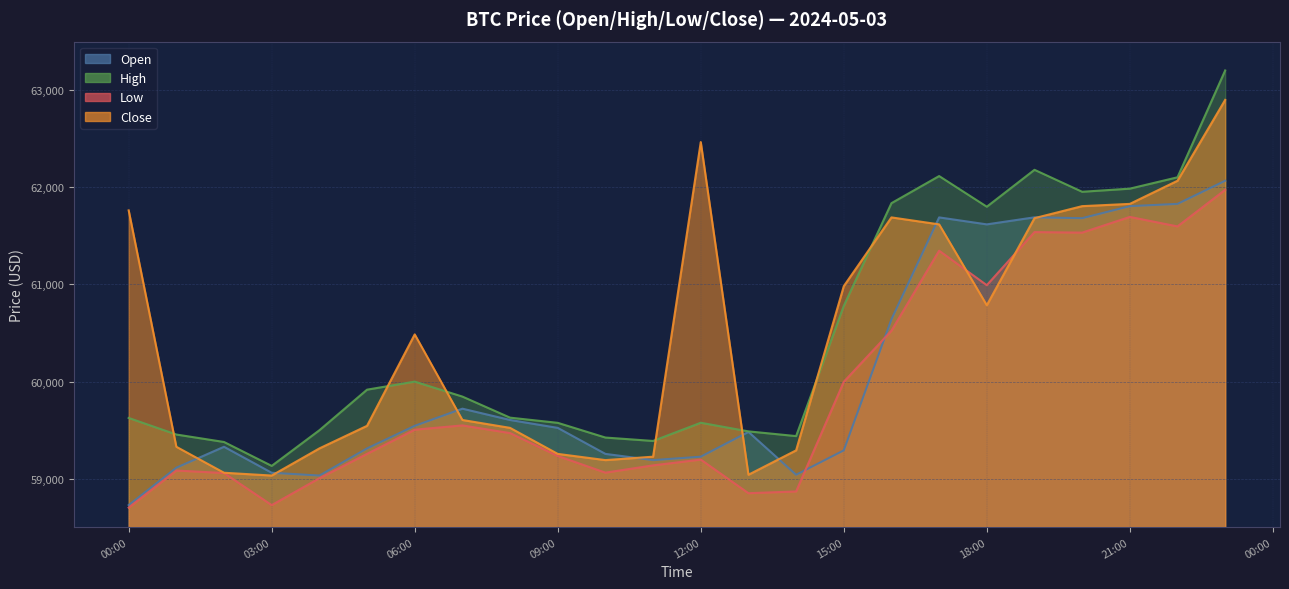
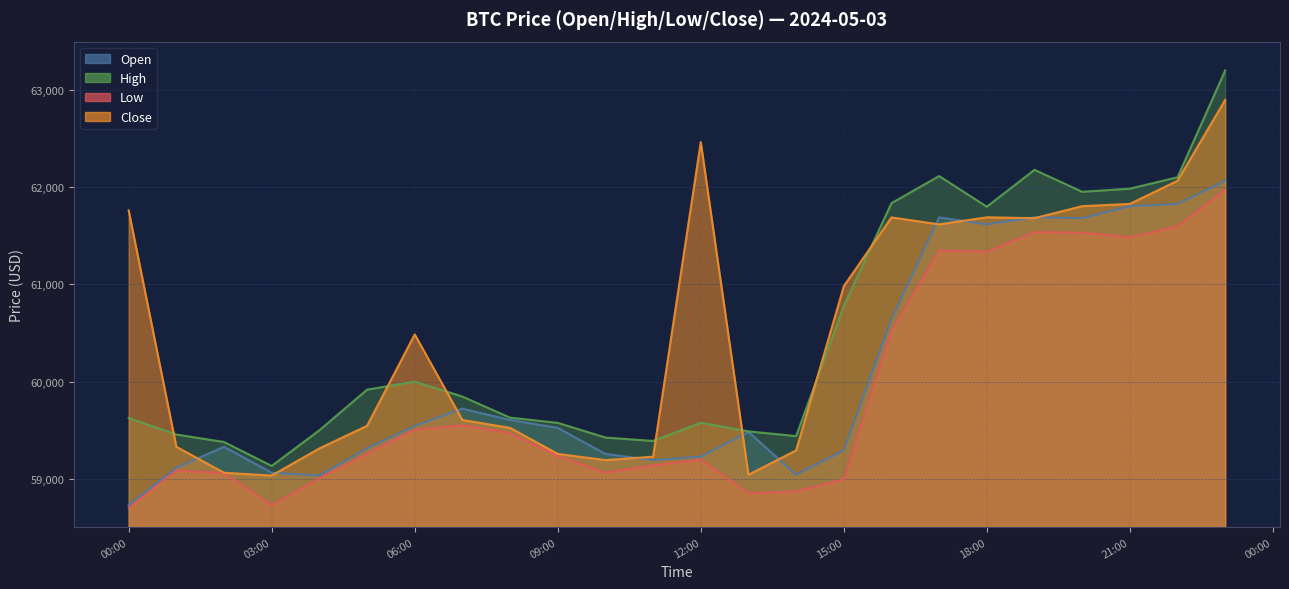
Low, 15:00: 60,000 -> 59,000
Low, 18:00: 61,000 -> 61,300
Close, 18:00: 60,800 -> 61,700
Low, 21:00: 61,700 -> 61,500
